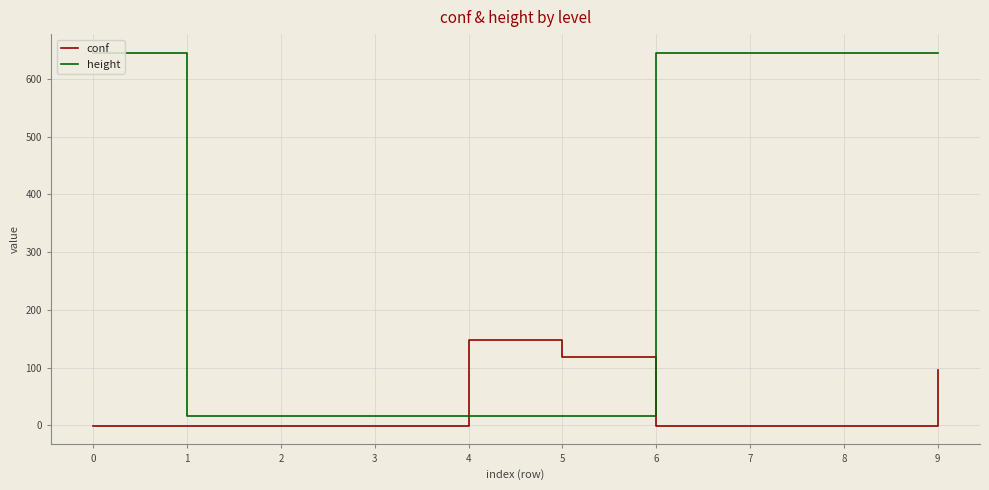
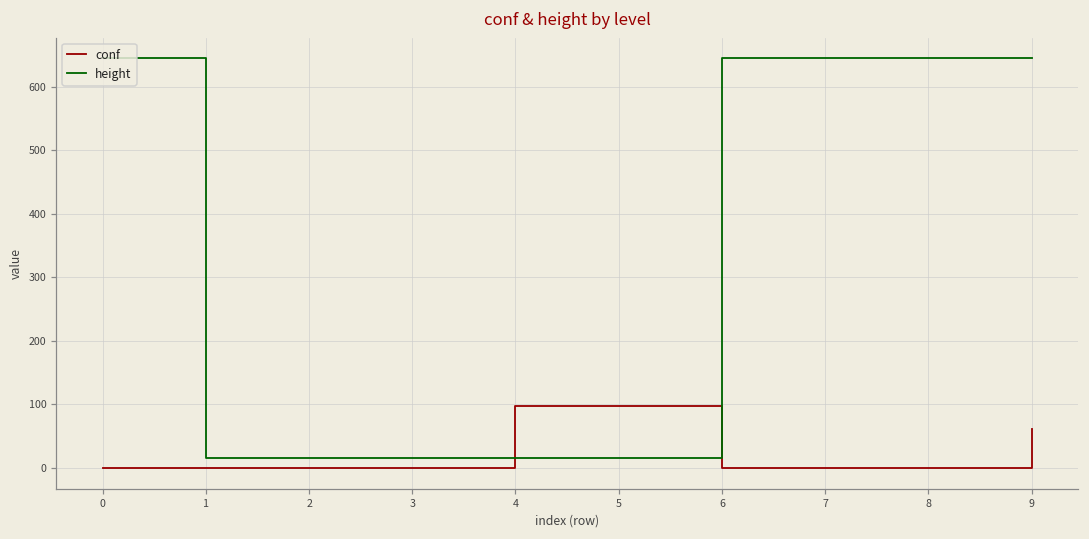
conf, 4: 150 -> 100
conf, 5: 120 -> 100
conf, 9: 100 -> 60
